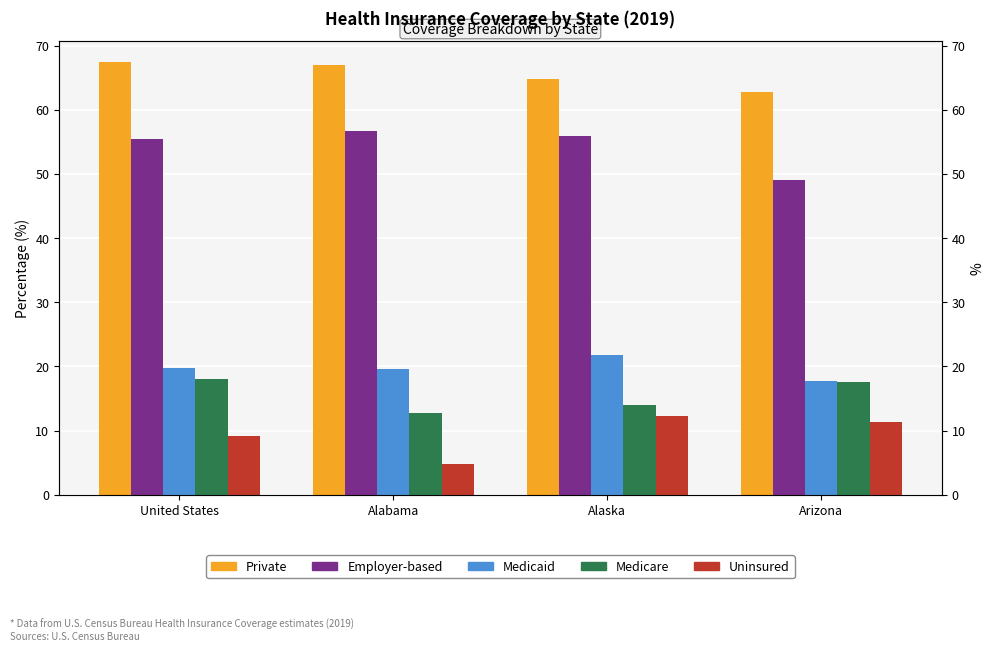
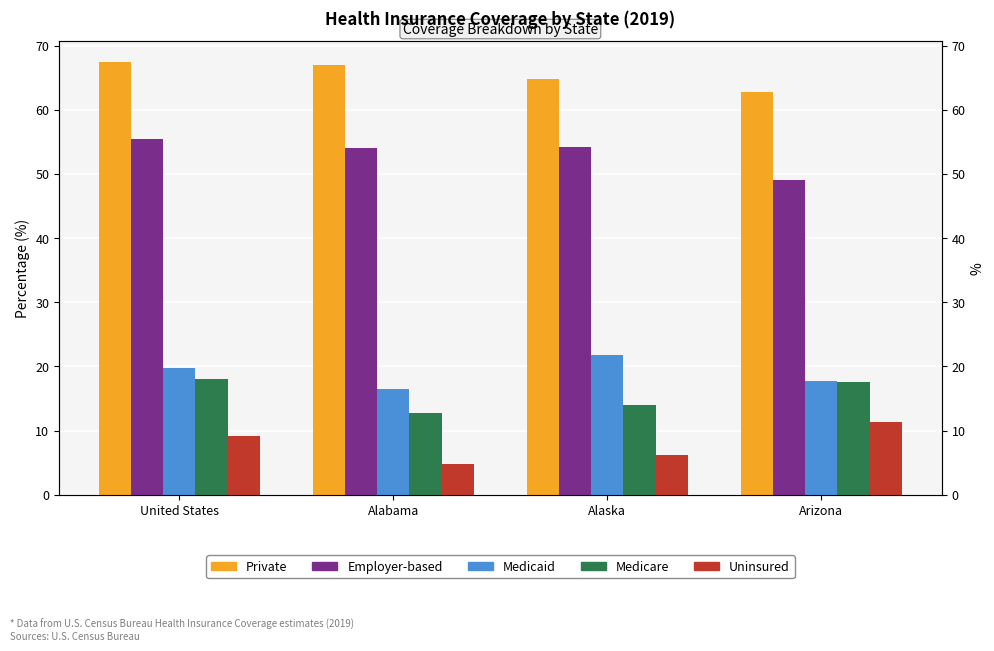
Employer-based, Alabama: 57 -> 54
Medicaid, Alabama: 20 -> 16
Employer-based, Alaska: 56 -> 54
Uninsured, Alaska: 12 -> 6
